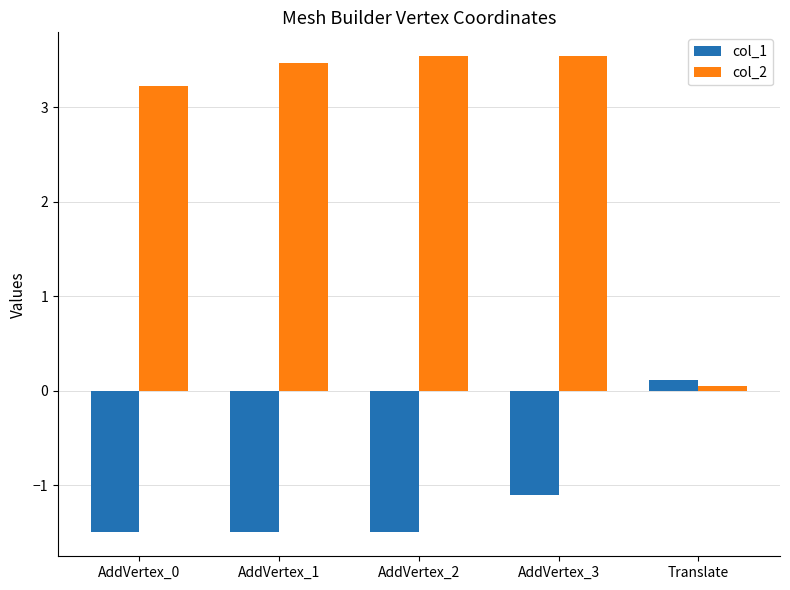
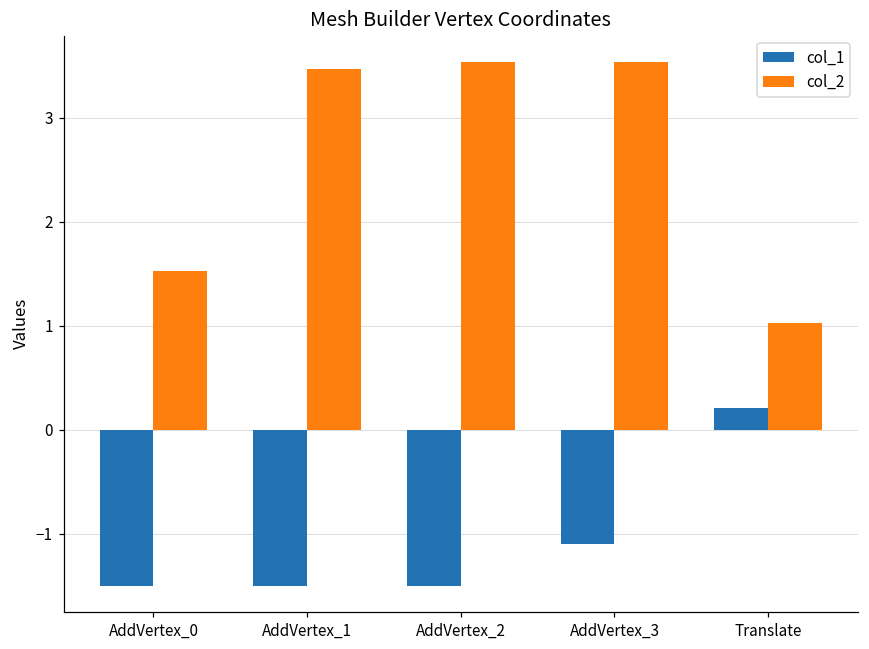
col_2, AddVertex_0: 3.2 -> 1.5
col_1, Translate: 0.1 -> 0.2
col_2, Translate: 0.1 -> 1.0
